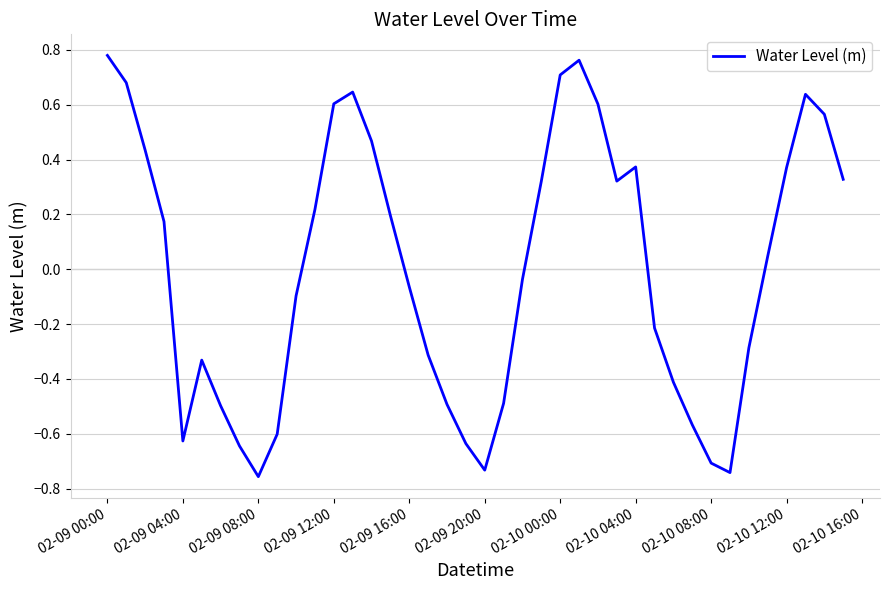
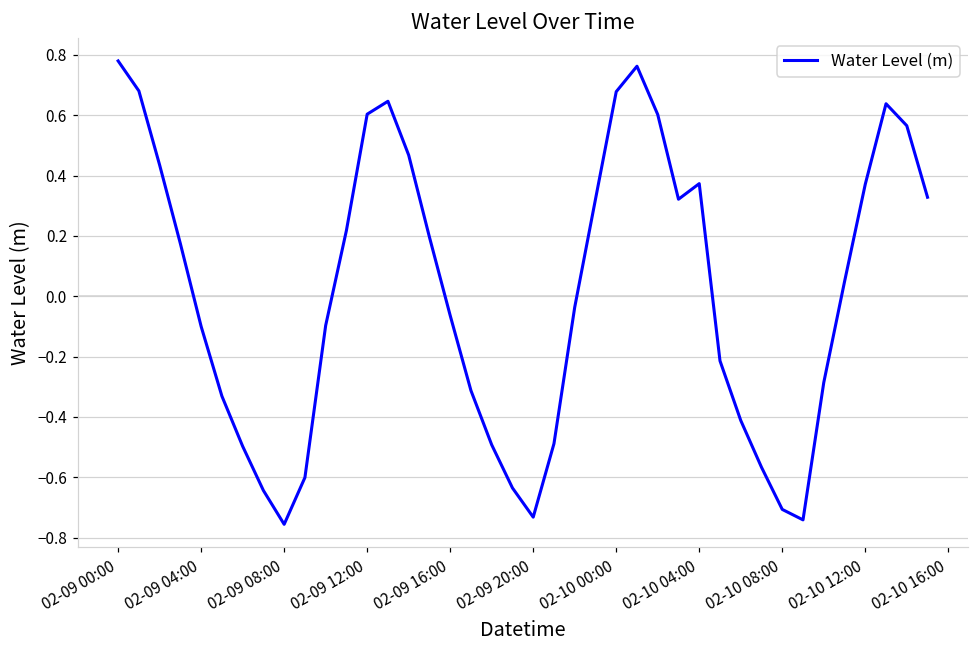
02-09 04:00: -0.63 -> -0.10
02-10 00:00: 0.71 -> 0.68
